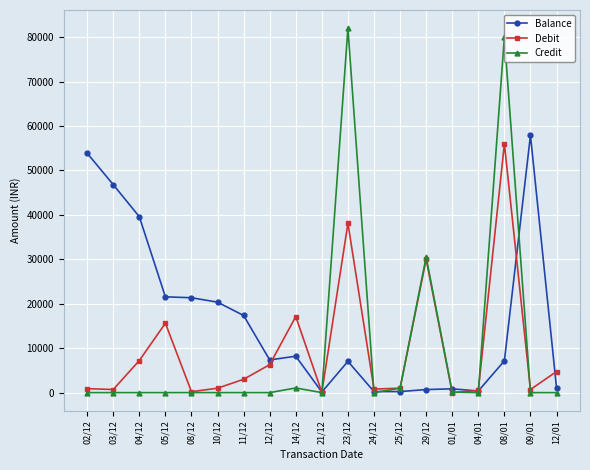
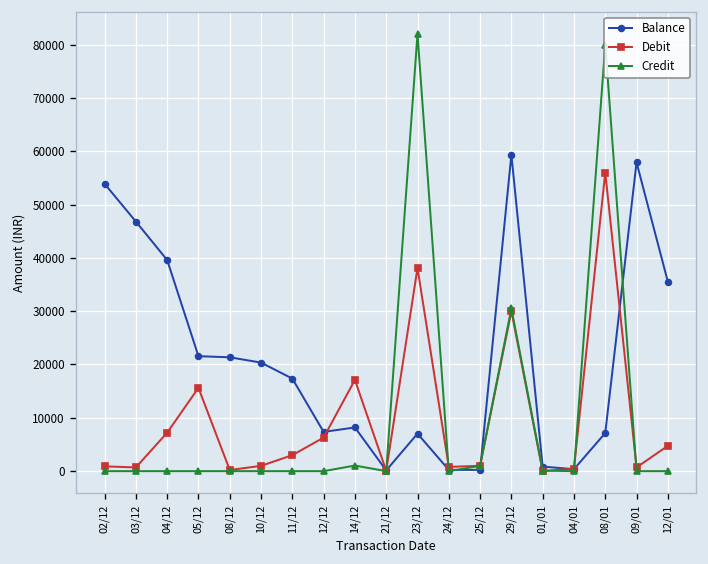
Balance, 29/12: 1000 -> 59000
Balance, 12/01: 1000 -> 36000
